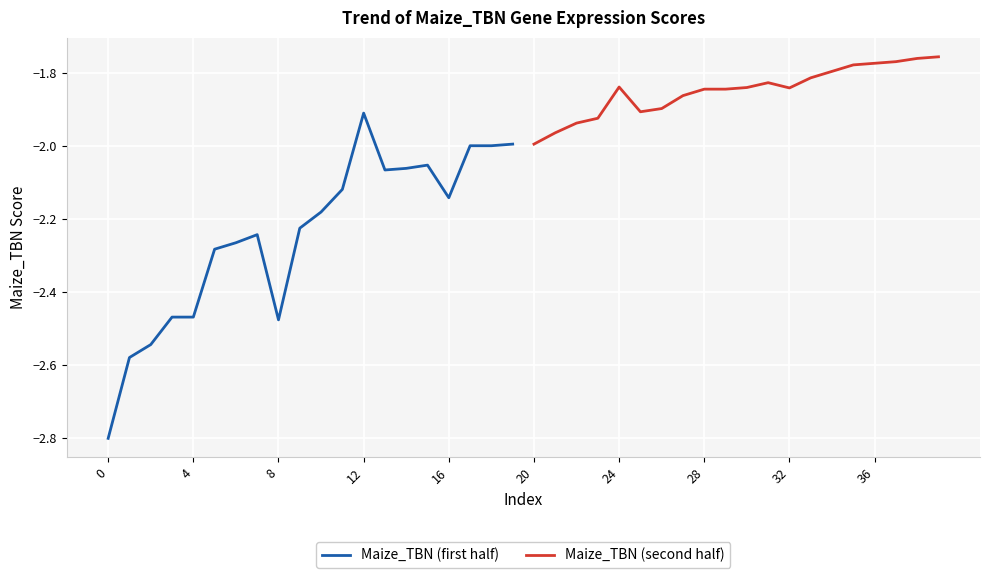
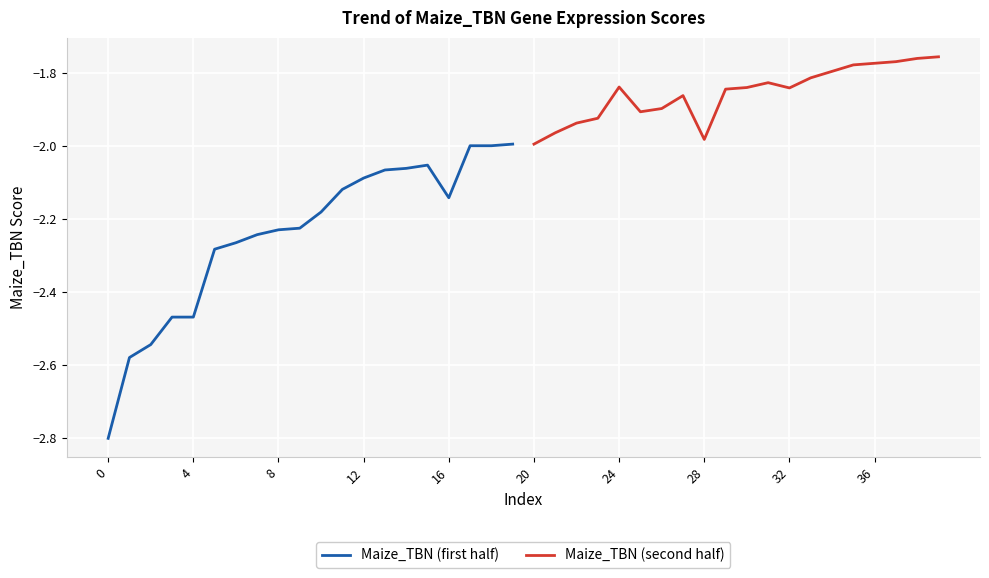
Maize_TBN (first half), 8: -2.48 -> -2.23
Maize_TBN (first half), 12: -1.91 -> -2.09
Maize_TBN (second half), 28: -1.85 -> -1.98
